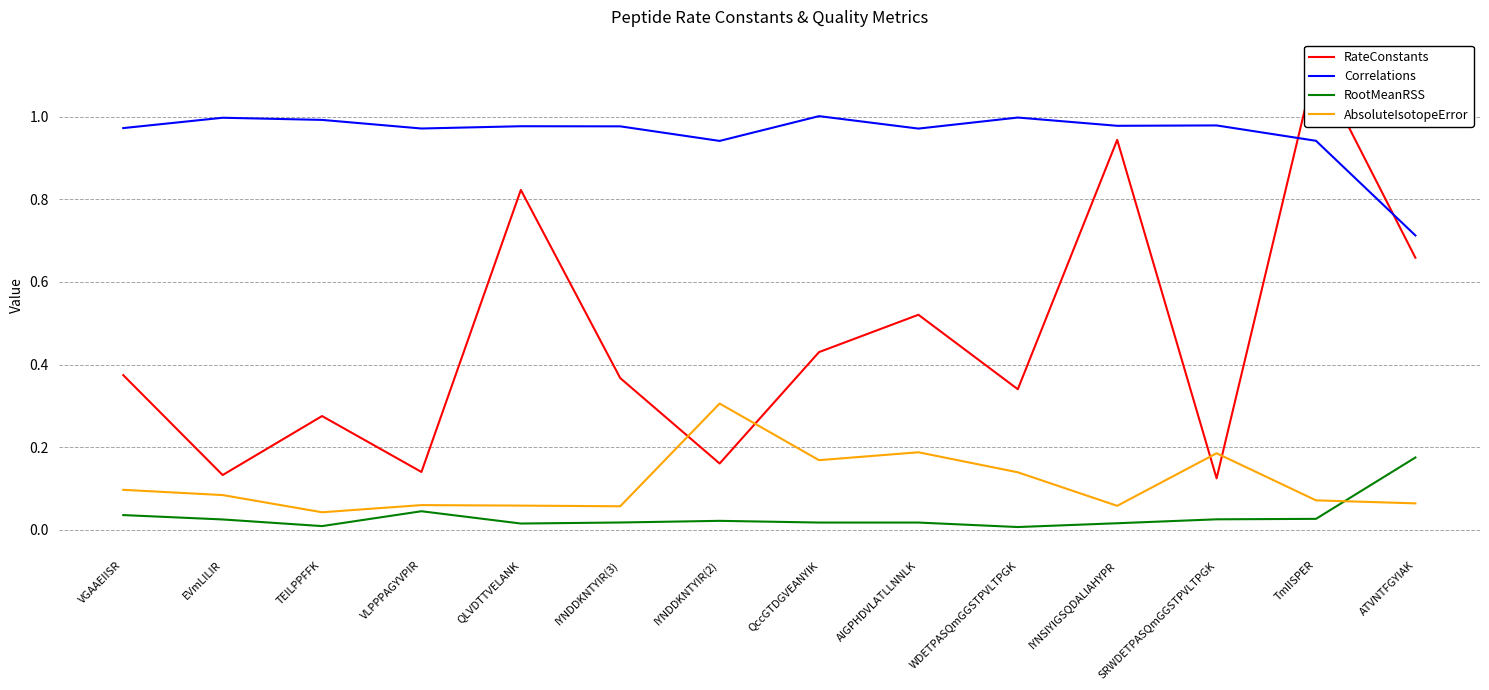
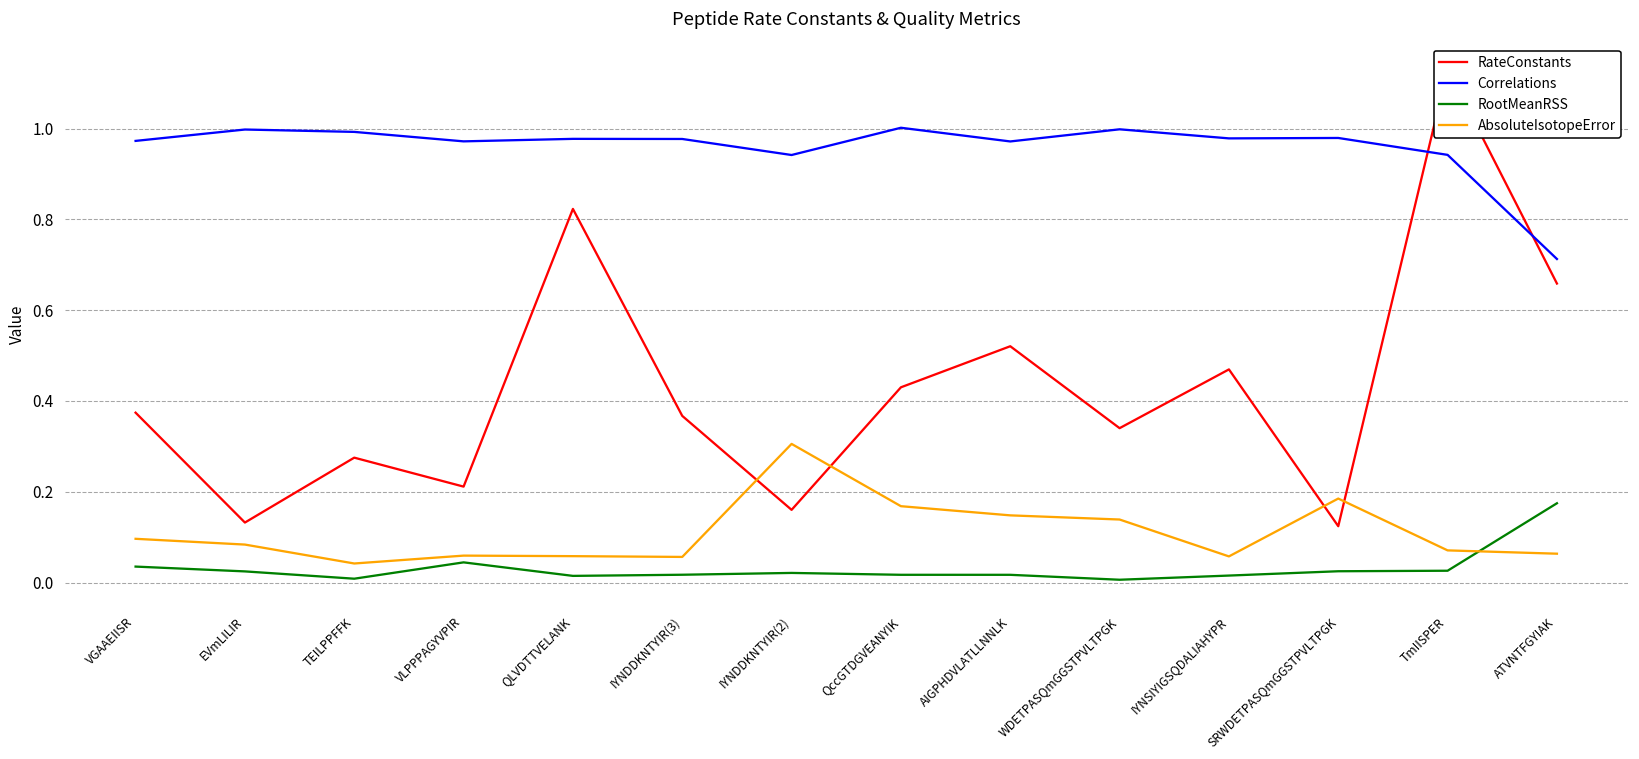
RateConstants, VLPPPAGYVPIR: 0.14 -> 0.21
AbsoluteIsotopeError, AIGPHDVLATLLNNLK: 0.19 -> 0.15
RateConstants, IYNSIYIGSQDALIAHYPR: 0.94 -> 0.47
